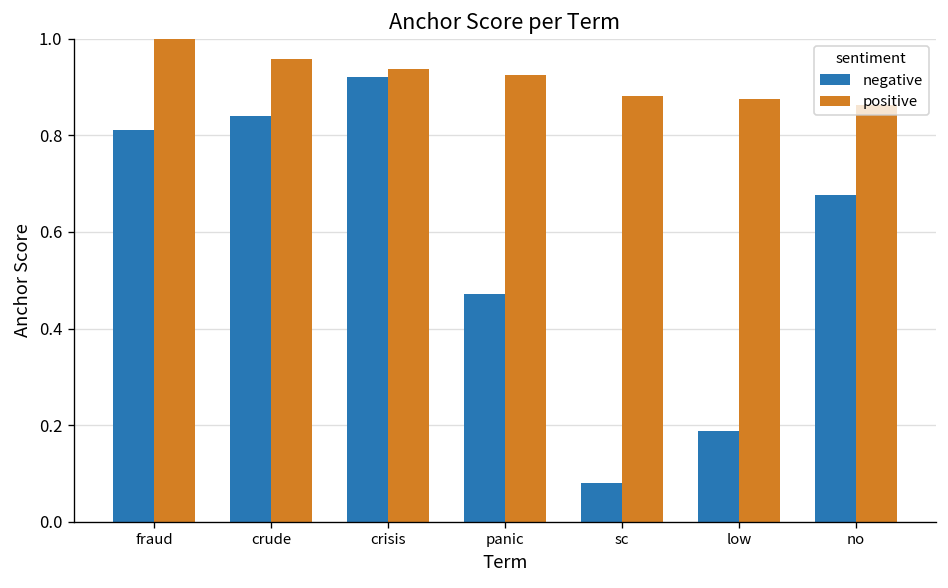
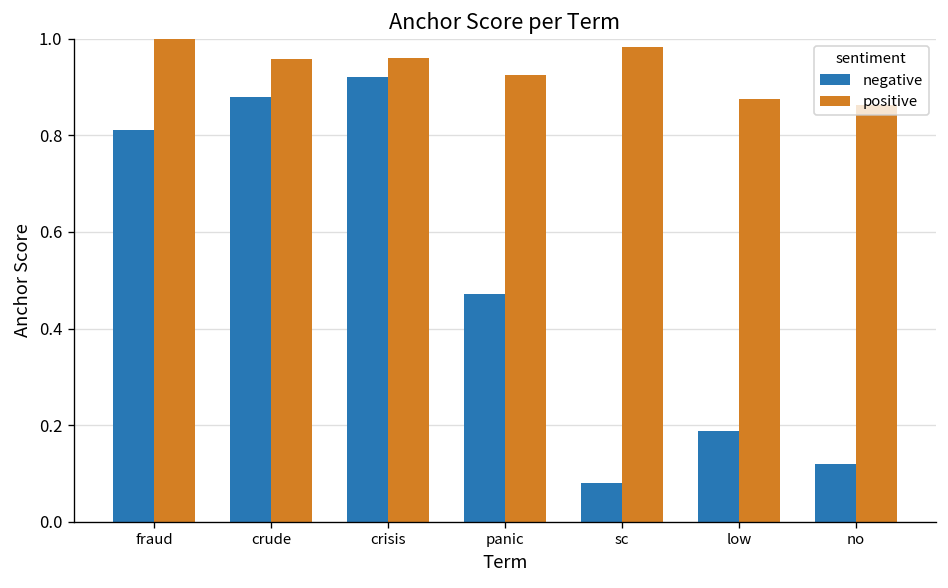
negative, crude: 0.84 -> 0.88
positive, crisis: 0.94 -> 0.96
positive, sc: 0.88 -> 0.98
negative, no: 0.68 -> 0.12
